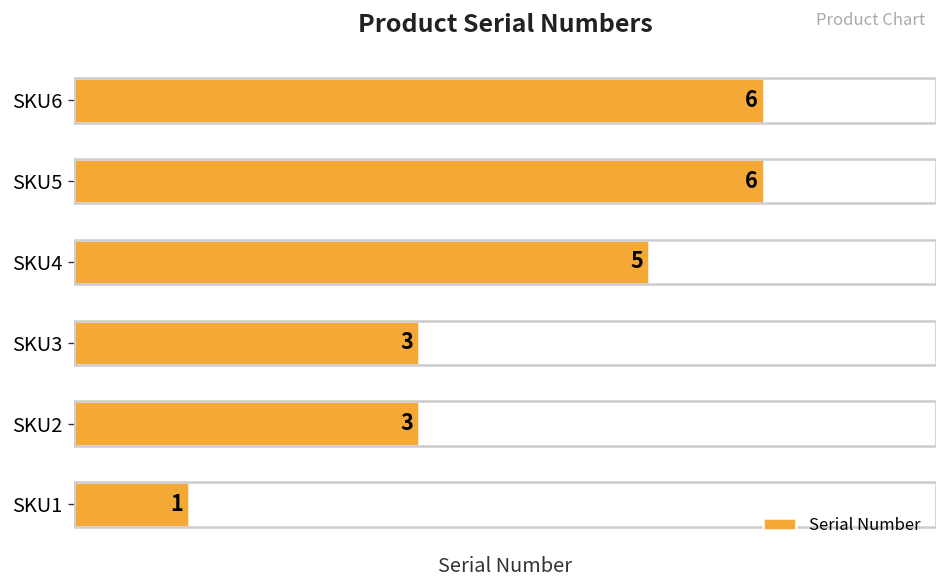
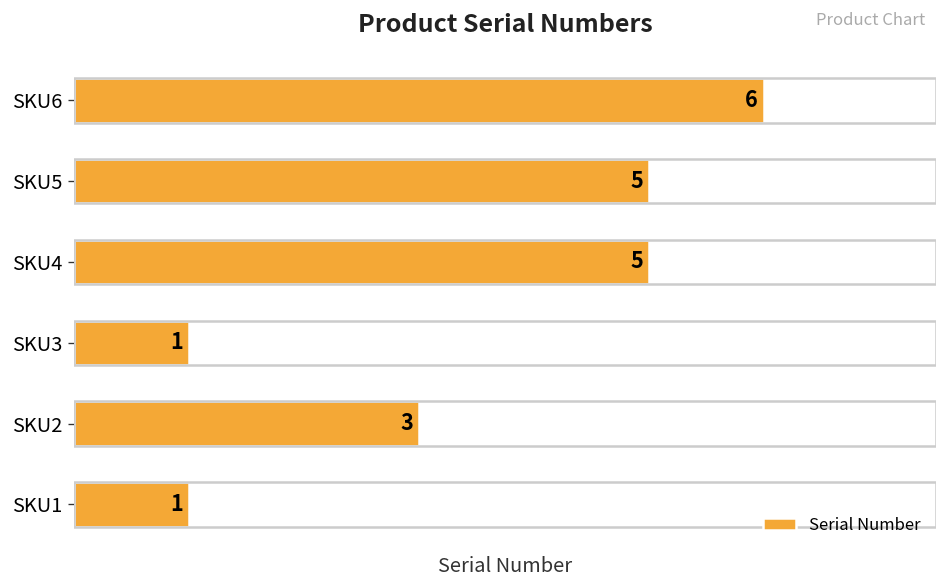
SKU5: 6 -> 5
SKU3: 3 -> 1
